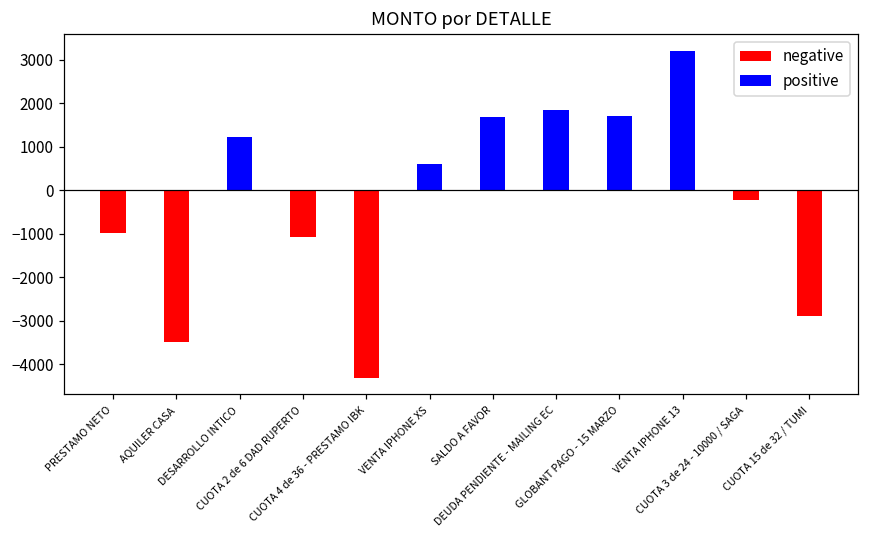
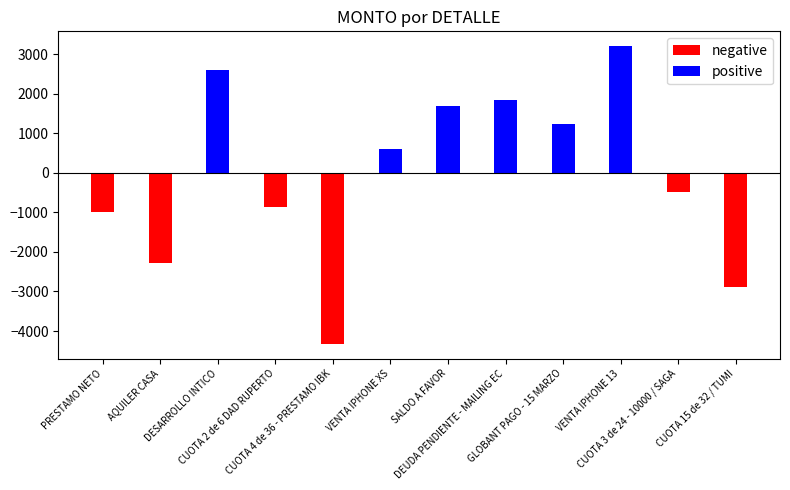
negative, AQUILER CASA: -3500 -> -2300
positive, DESARROLLO INTICO: 1200 -> 2600
negative, CUOTA 2 de 6 DAD RUPERTO: -1100 -> -900
positive, GLOBANT PAGO - 15 MARZO: 1700 -> 1200
negative, CUOTA 3 de 24 - 10000 / SAGA: -200 -> -500
